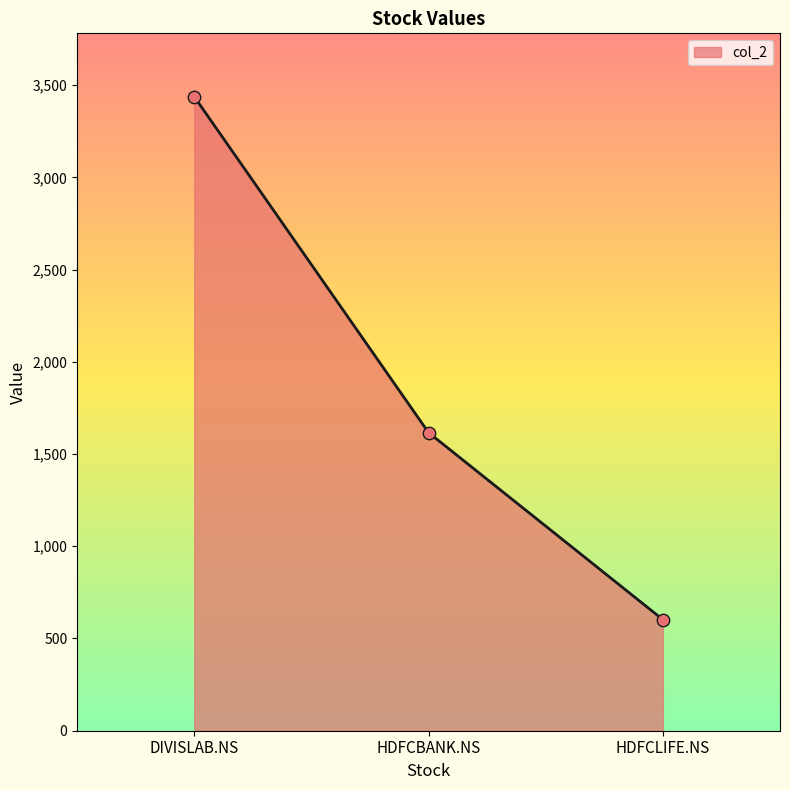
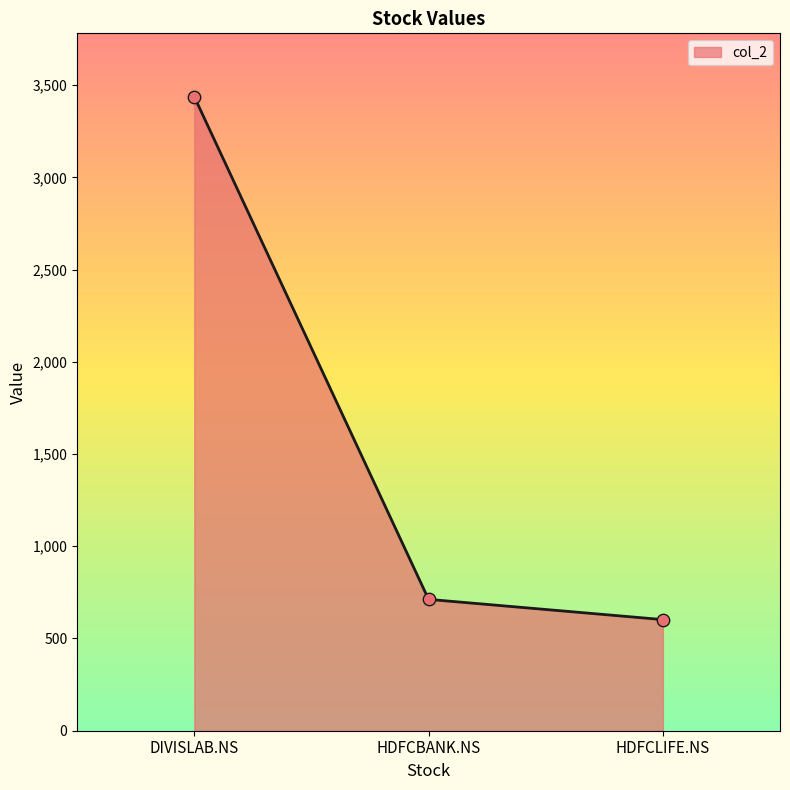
HDFCBANK.NS: 1,620 -> 710
